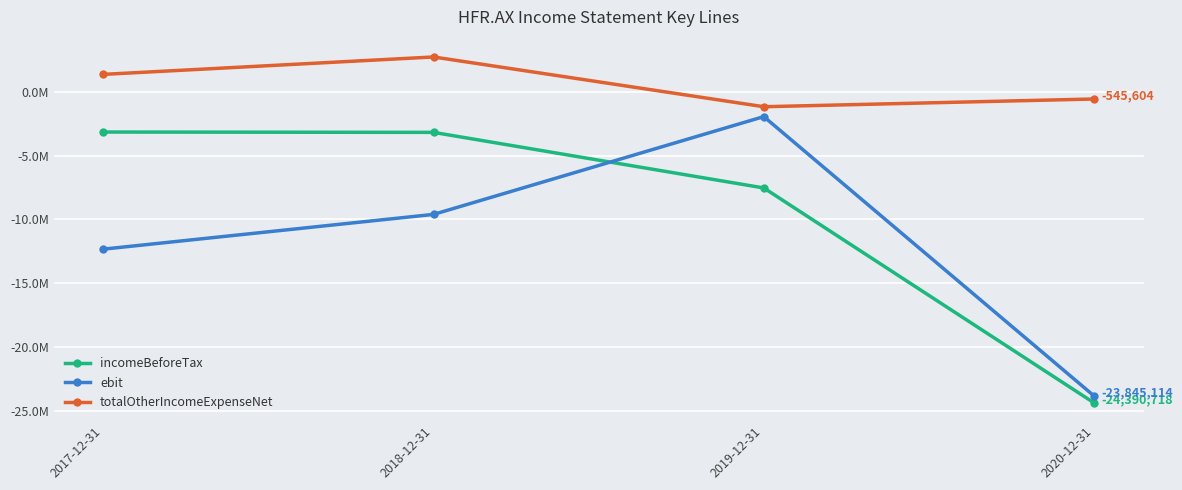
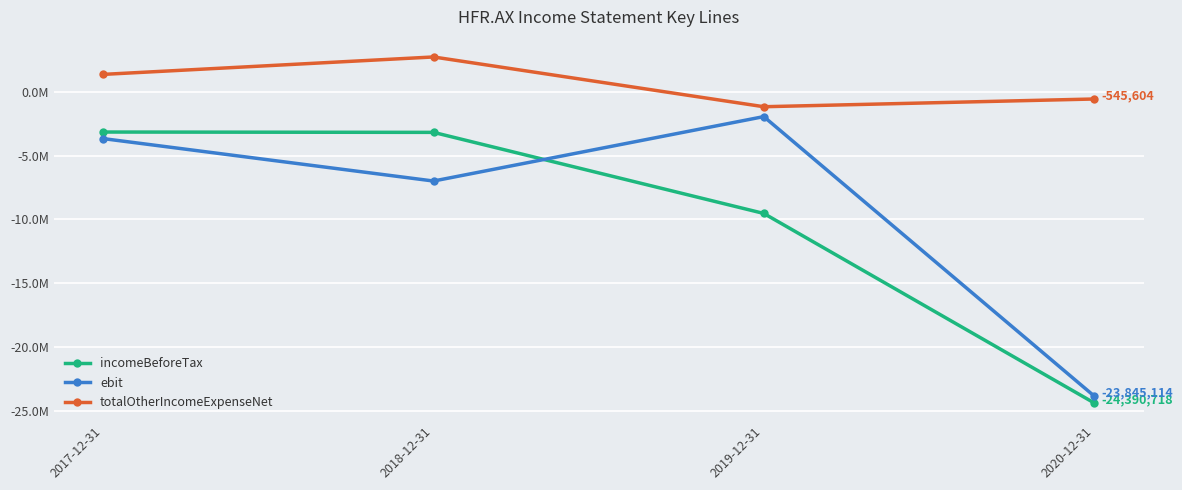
ebit, 2017-12-31: -12300000 -> -3700000
ebit, 2018-12-31: -9600000 -> -7000000
incomeBeforeTax, 2019-12-31: -7500000 -> -9500000
